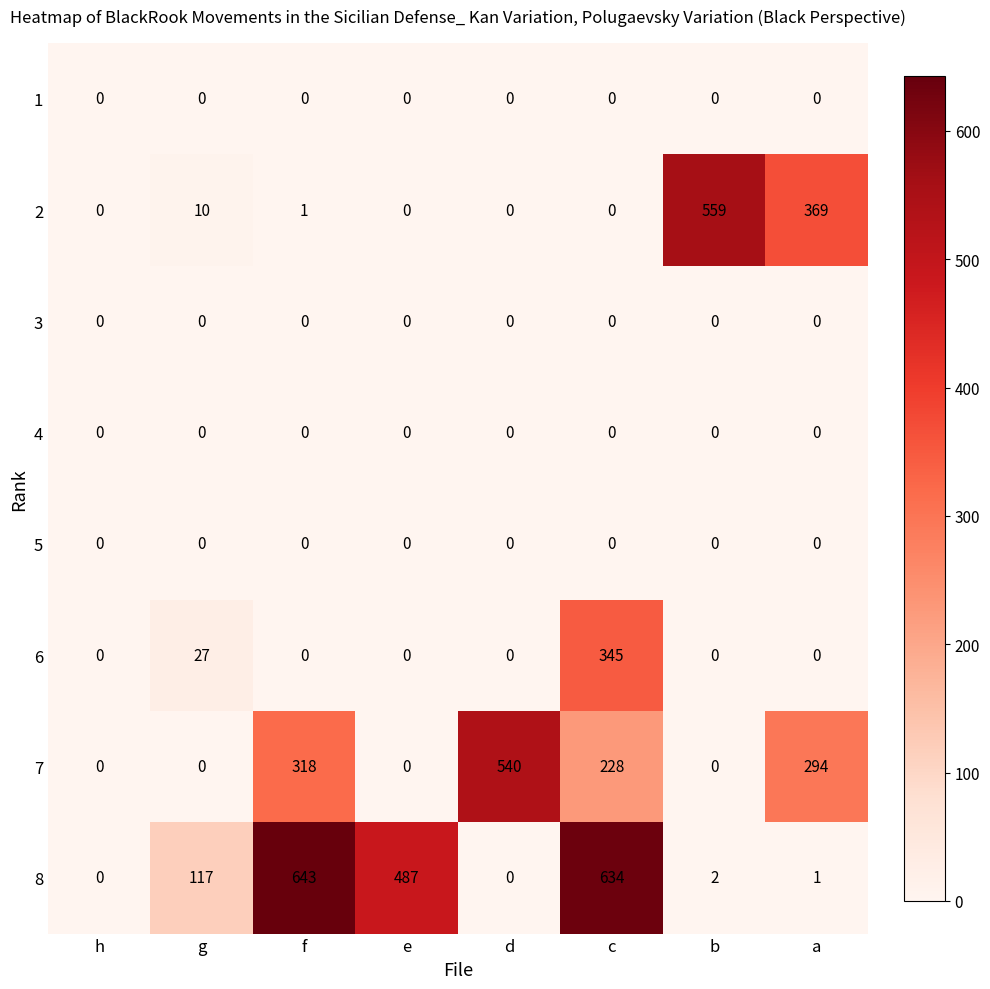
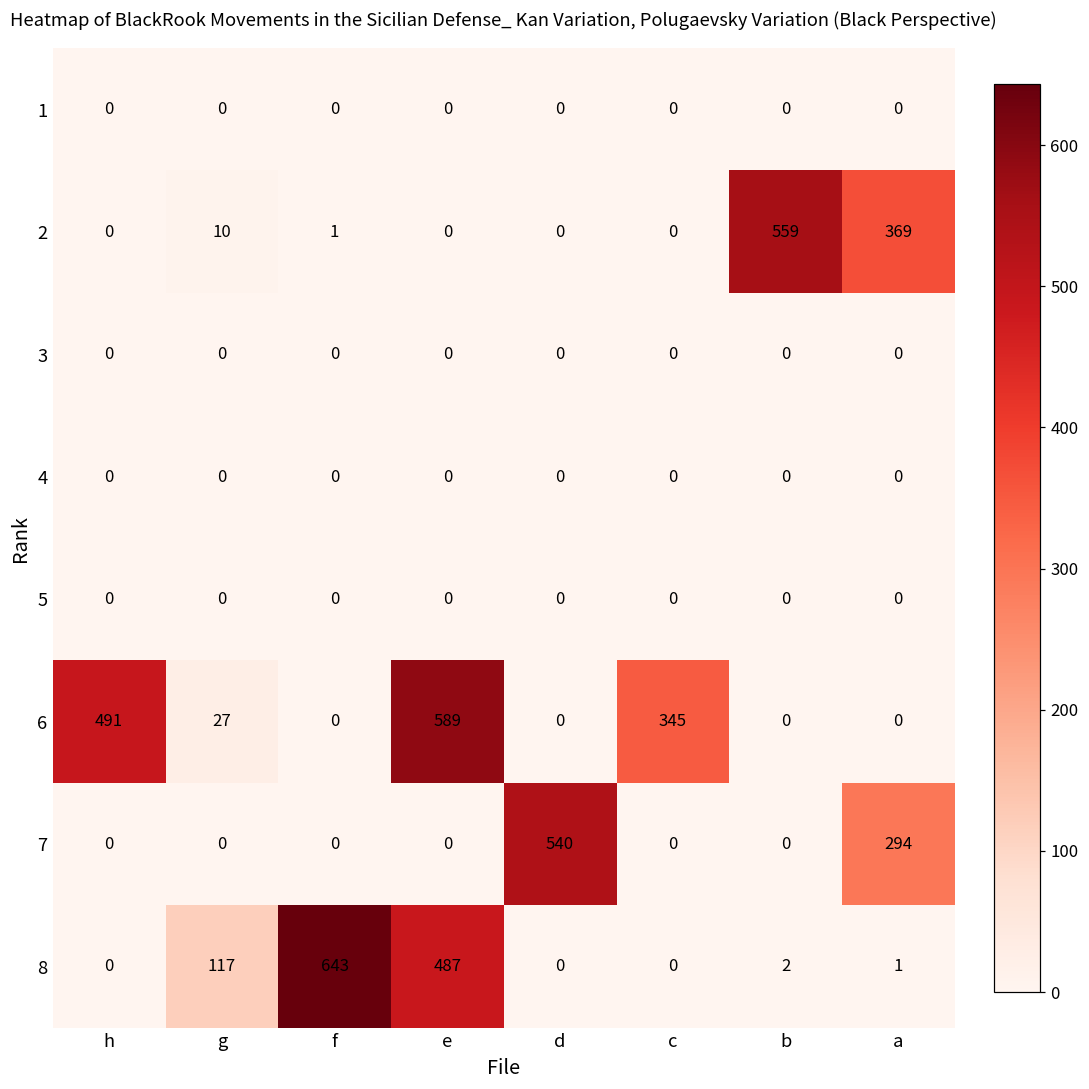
6, h: 0 -> 491
6, e: 0 -> 589
7, f: 318 -> 0
7, c: 228 -> 0
8, c: 634 -> 0
